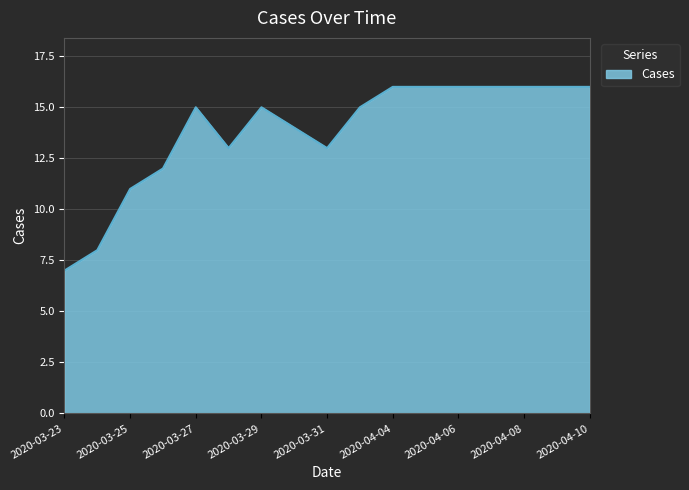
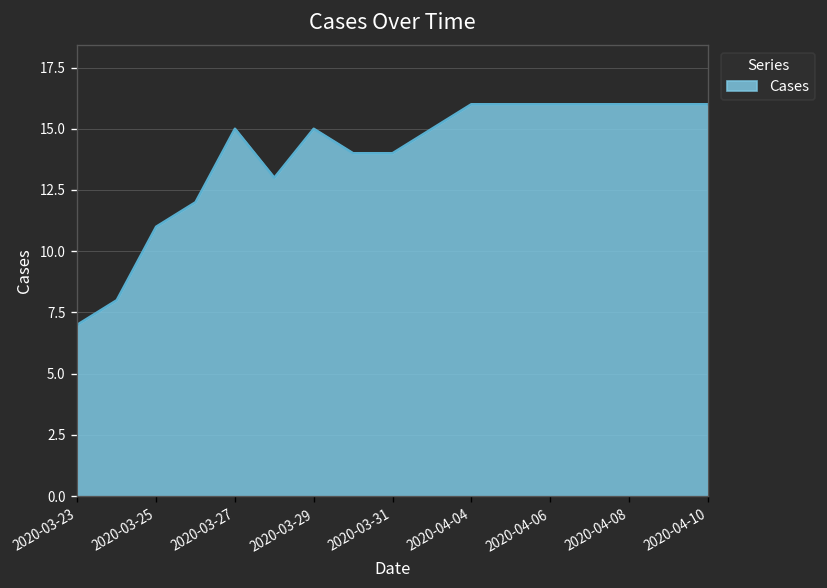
2020-03-31: 13 -> 14
